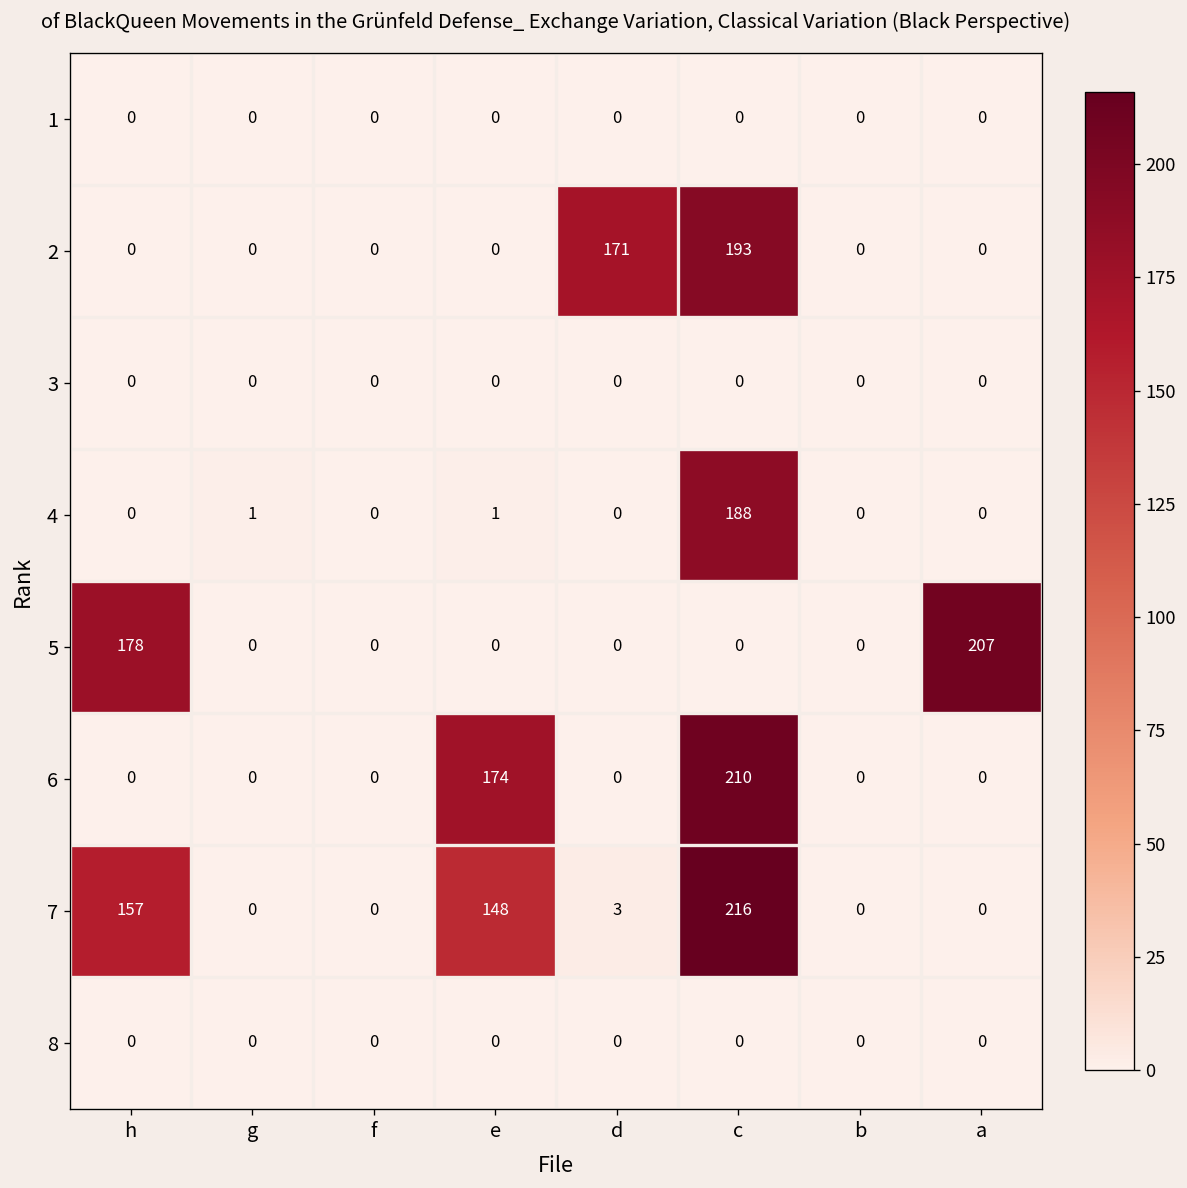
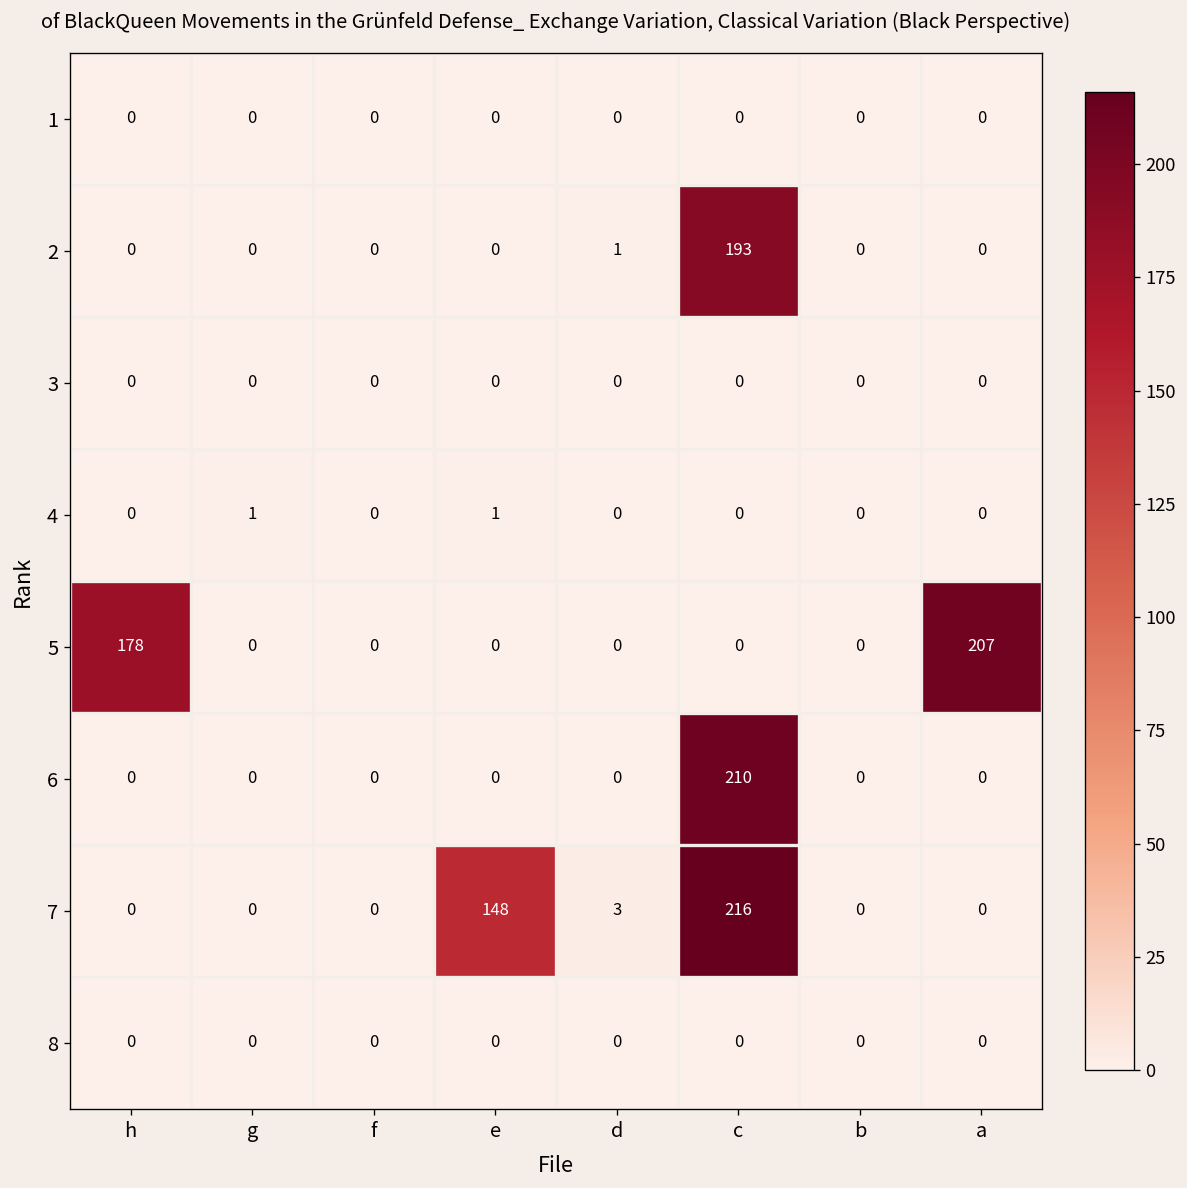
2, d: 171 -> 1
4, c: 188 -> 0
6, e: 174 -> 0
7, h: 157 -> 0
